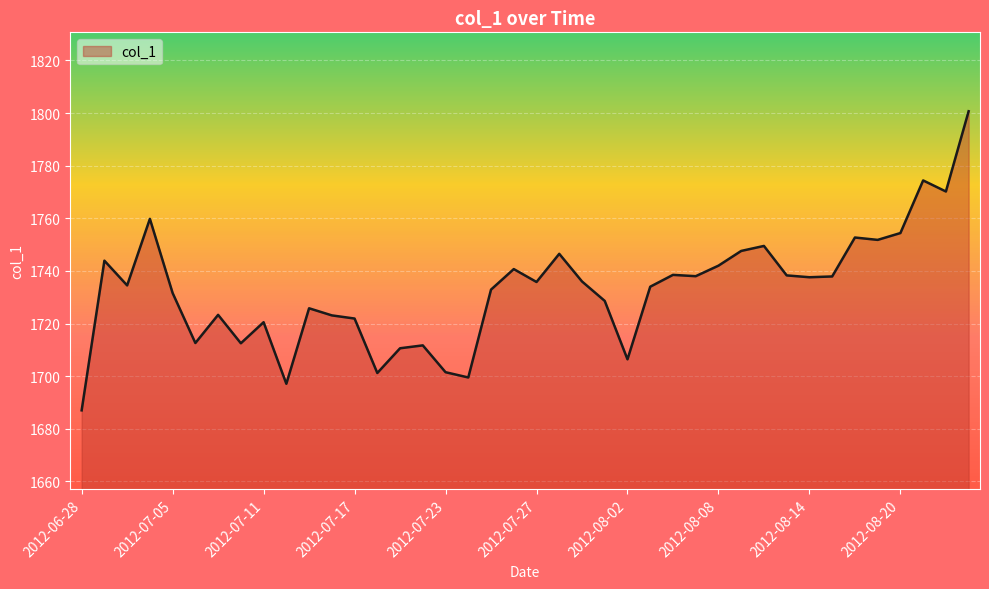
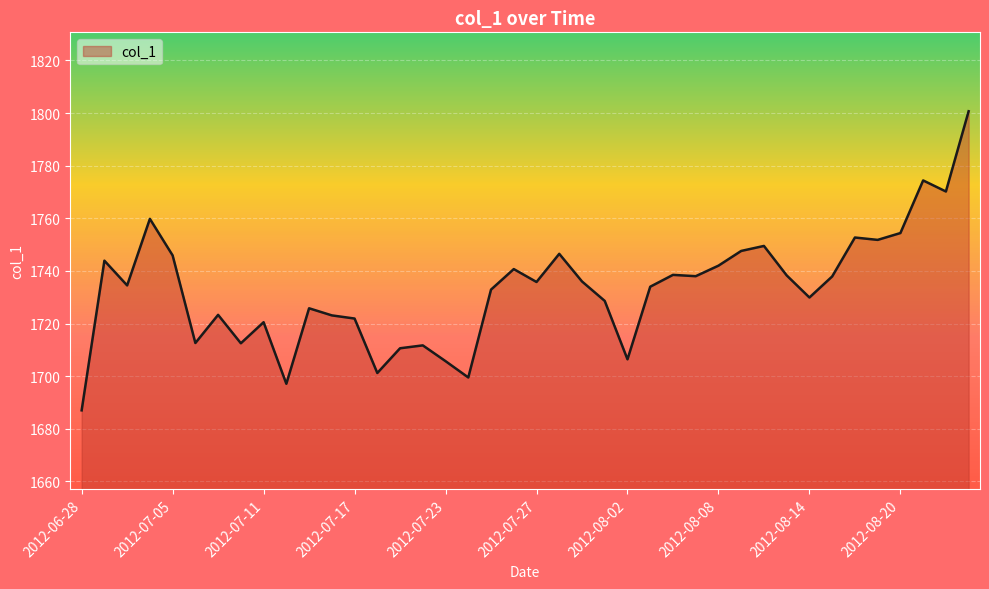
2012-07-05: 1732 -> 1746
2012-07-23: 1702 -> 1706
2012-08-14: 1738 -> 1730
